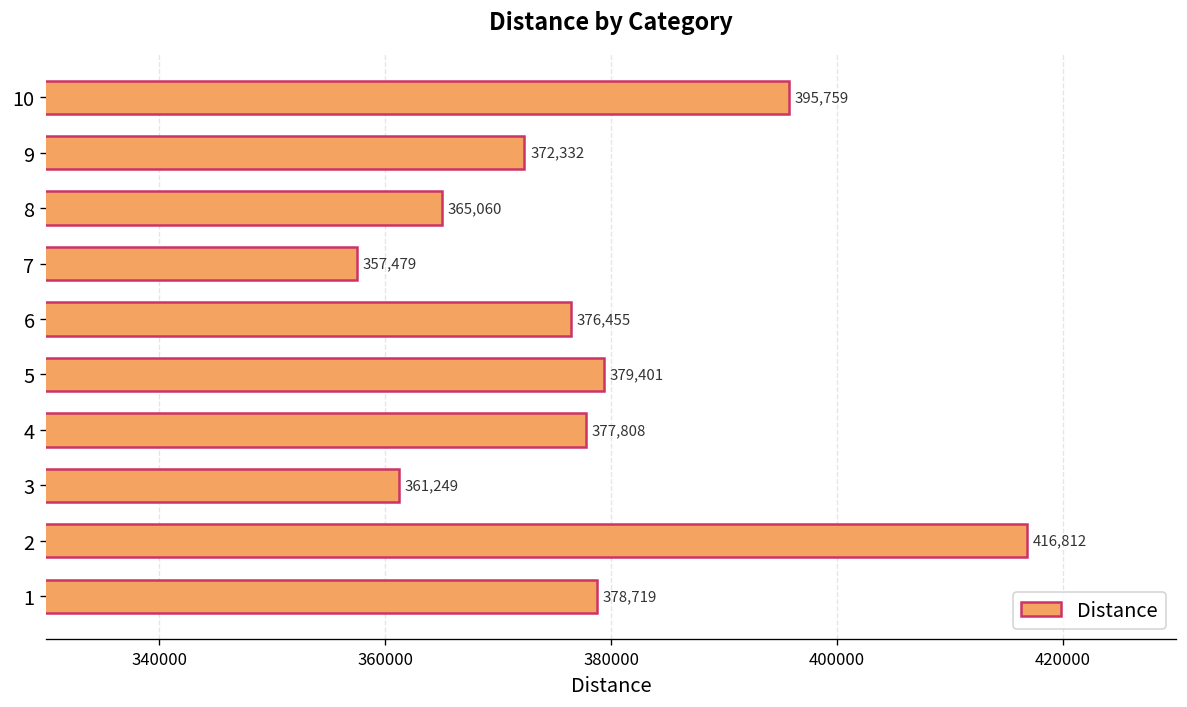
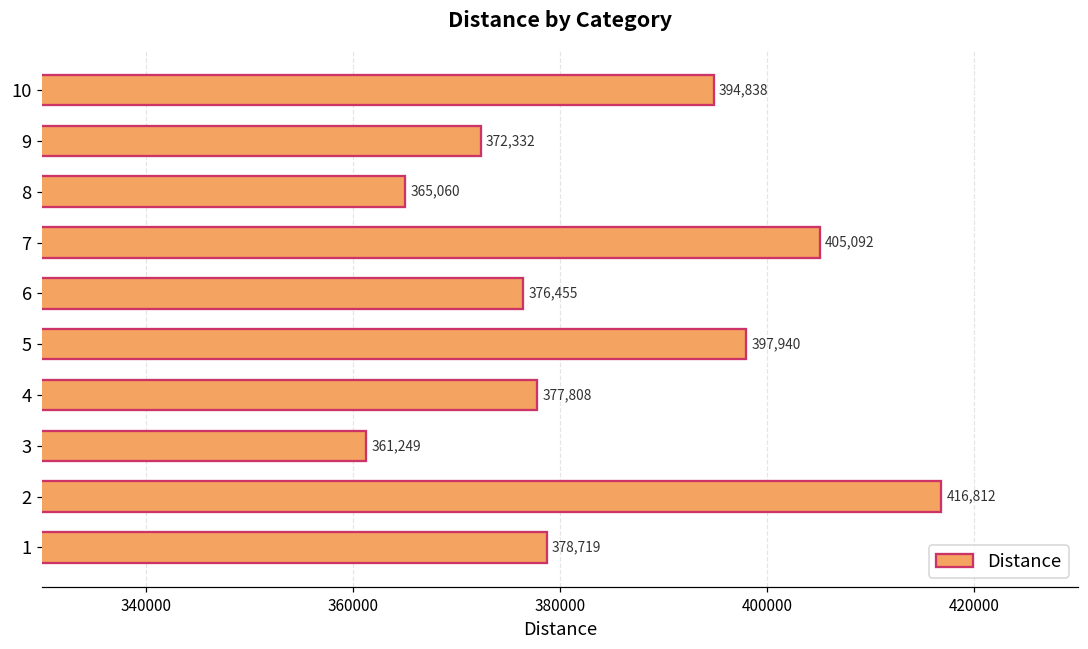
10: 395,759 -> 394,838
7: 357,479 -> 405,092
5: 379,401 -> 397,940
